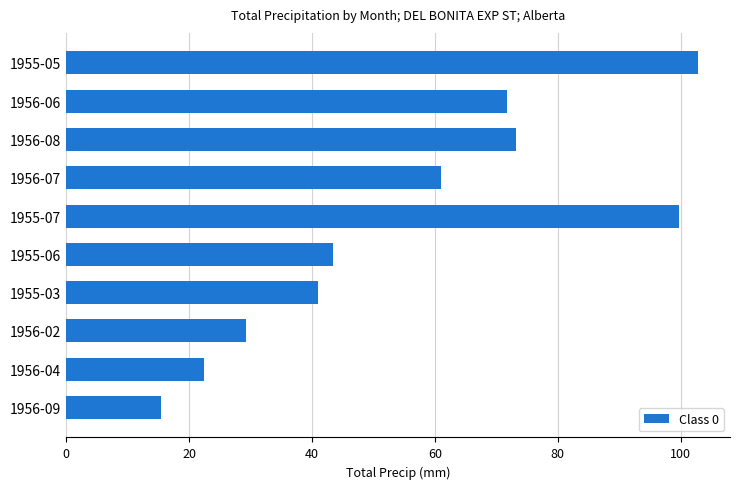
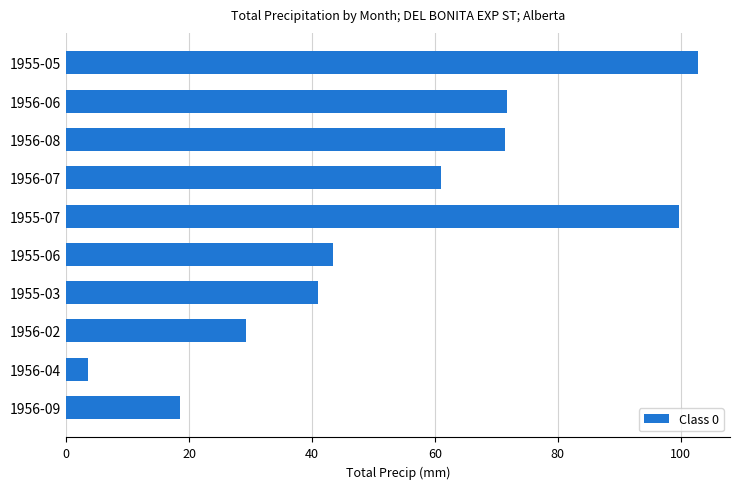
1956-08: 73 -> 71
1956-04: 22 -> 4
1956-09: 15 -> 19
